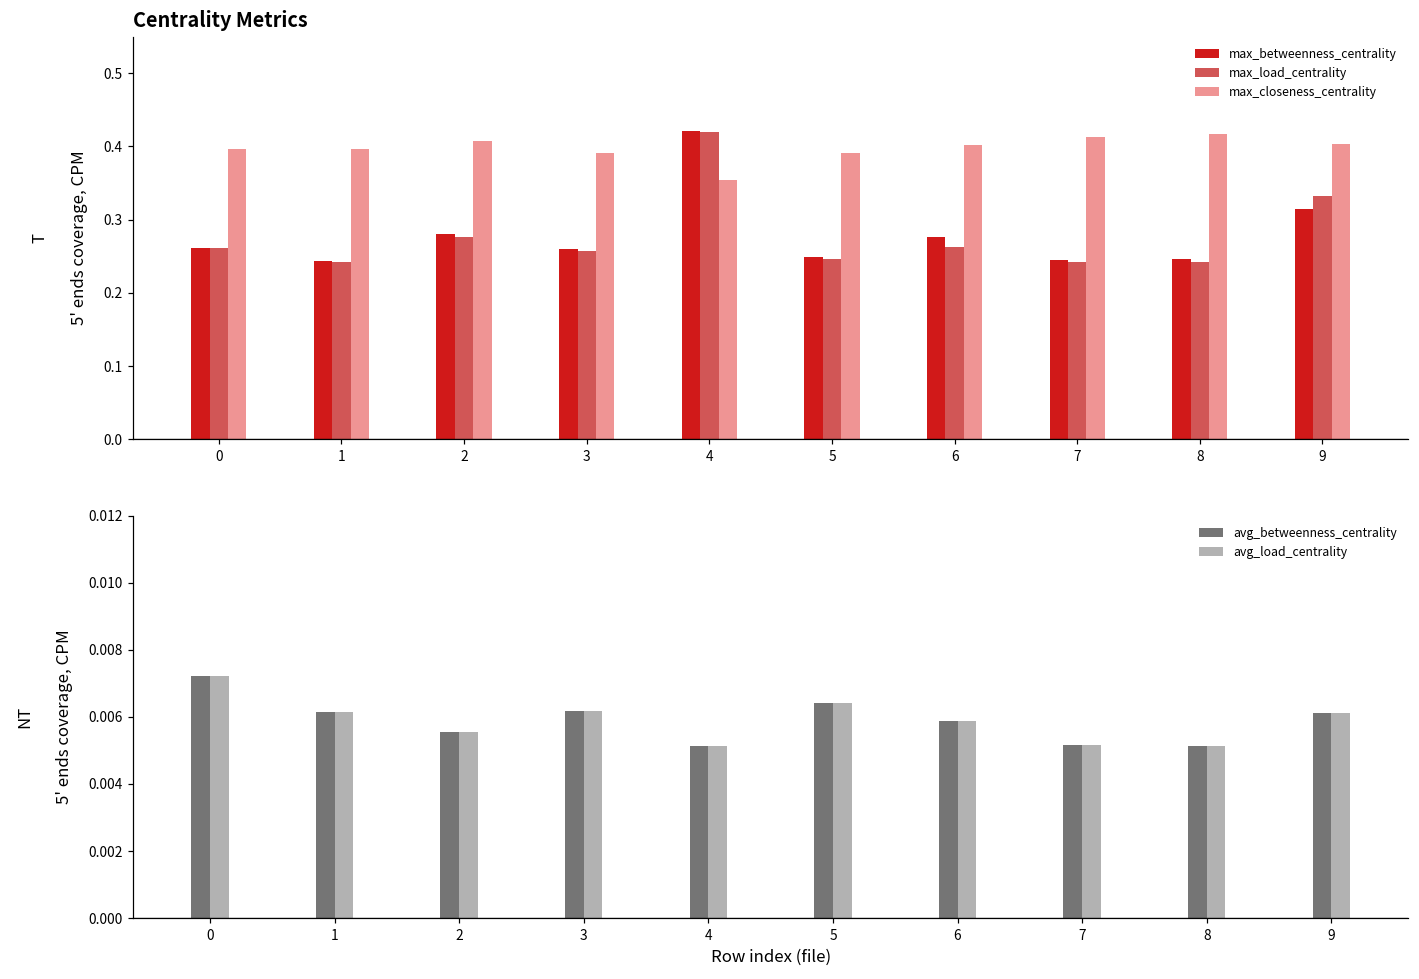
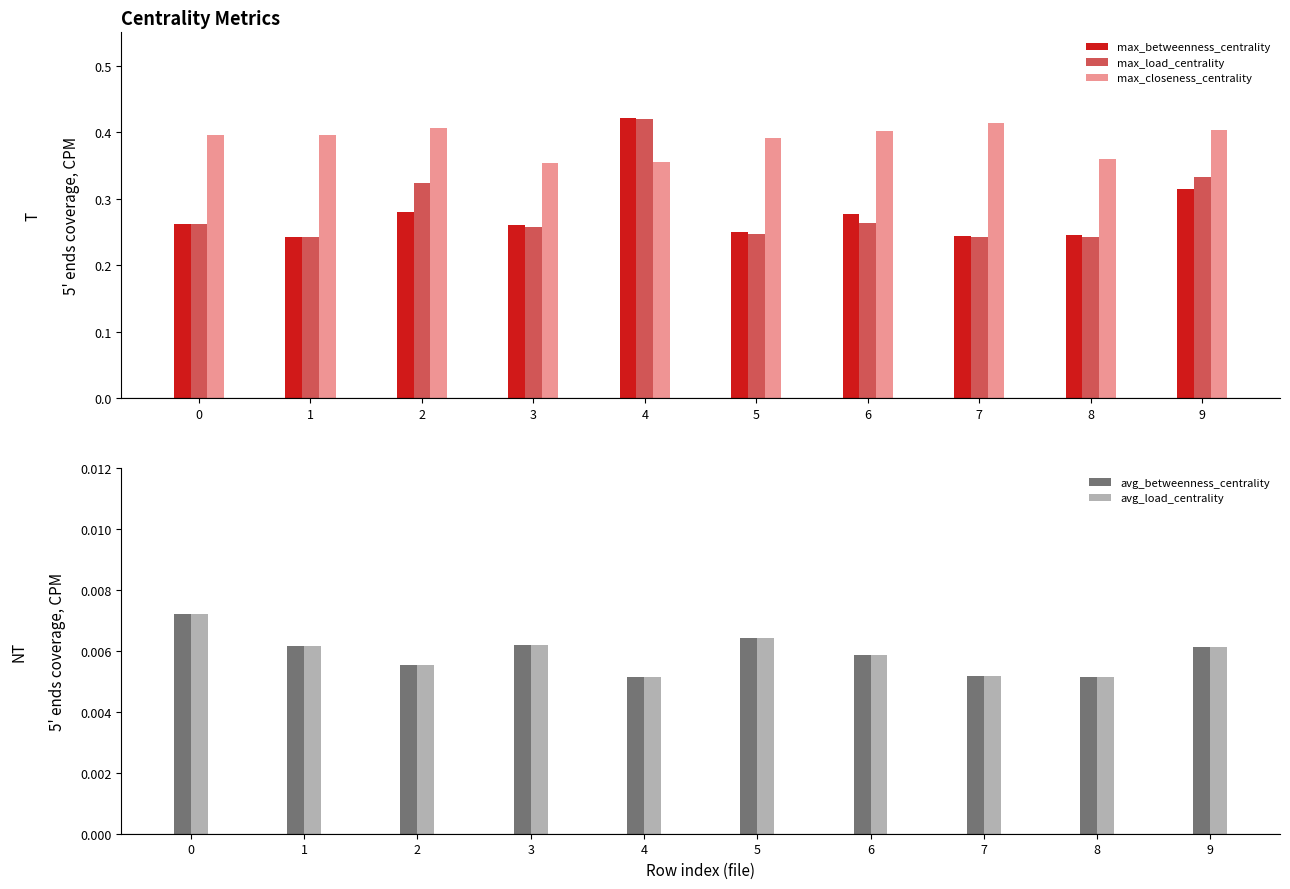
Centrality Metrics, max_load_centrality, 2: 0.28 -> 0.32
Centrality Metrics, max_closeness_centrality, 3: 0.39 -> 0.35
Centrality Metrics, max_closeness_centrality, 8: 0.42 -> 0.36
